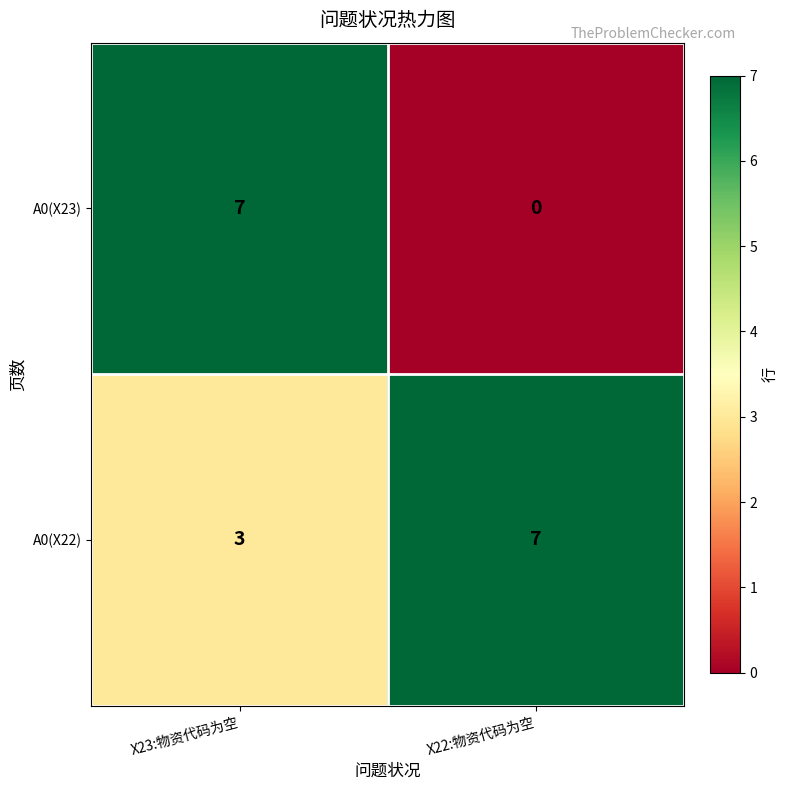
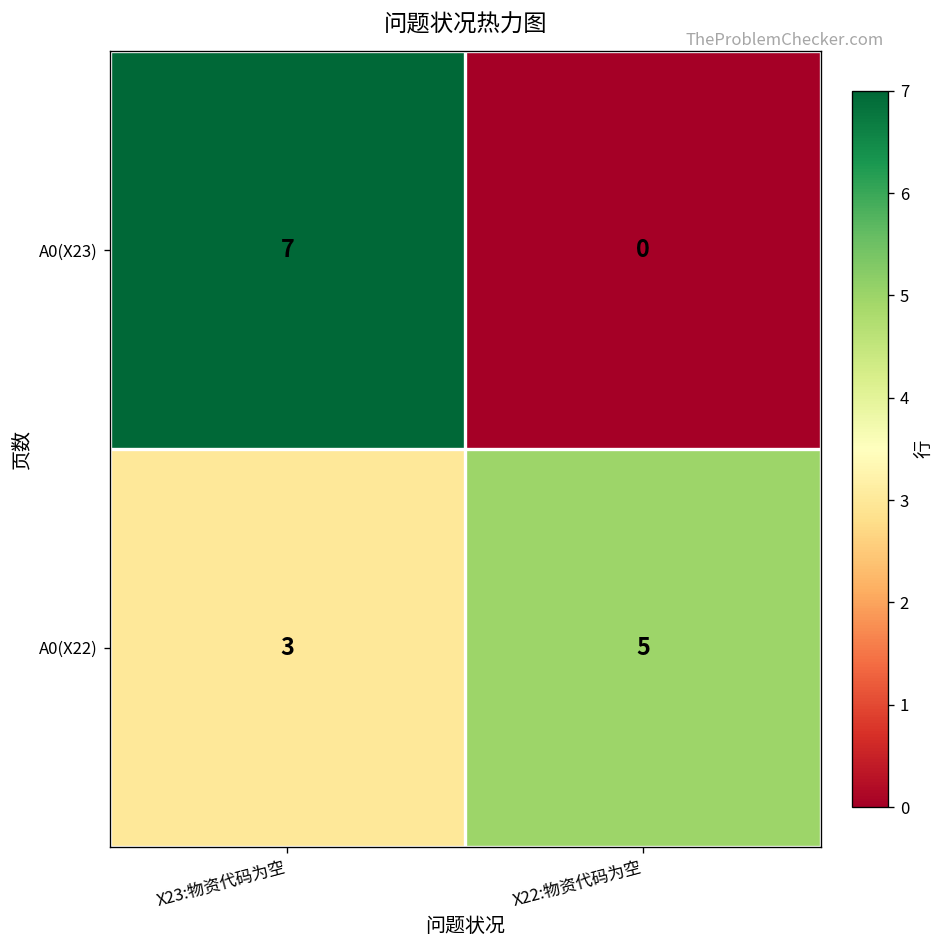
A0(X22), X22:物资代码为空: 7 -> 5
